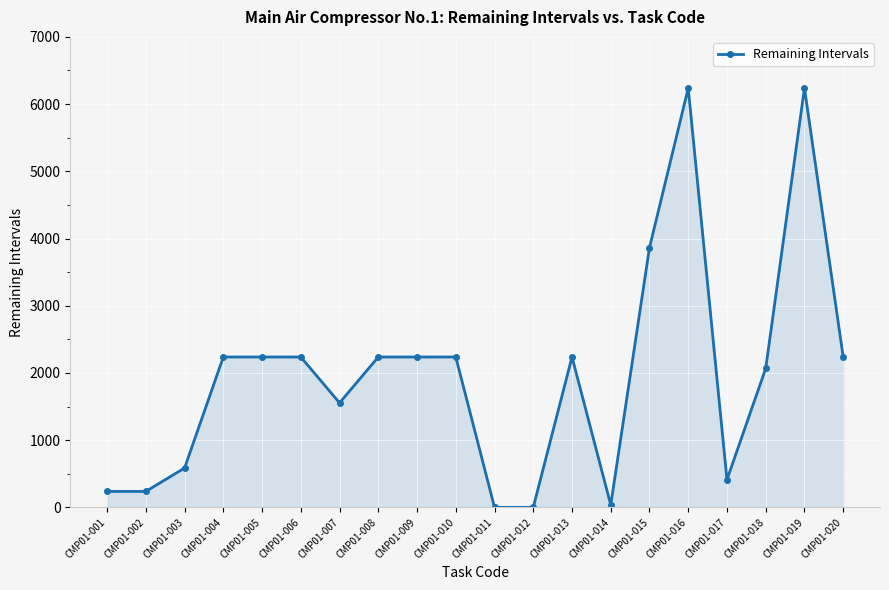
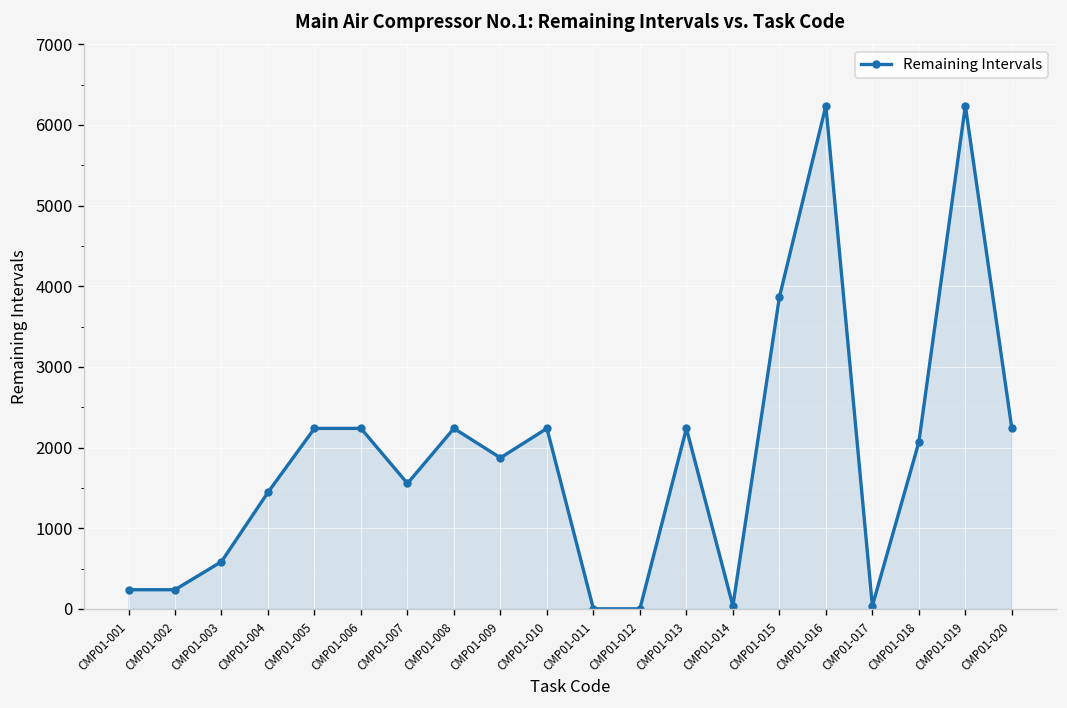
CMP01-004: 2200 -> 1400
CMP01-009: 2200 -> 1900
CMP01-017: 400 -> 0
